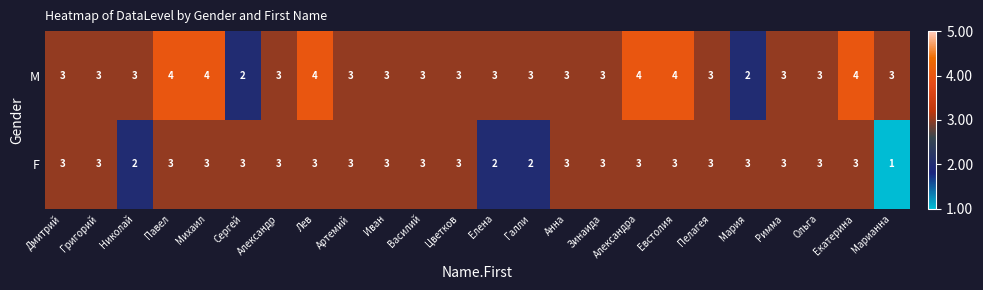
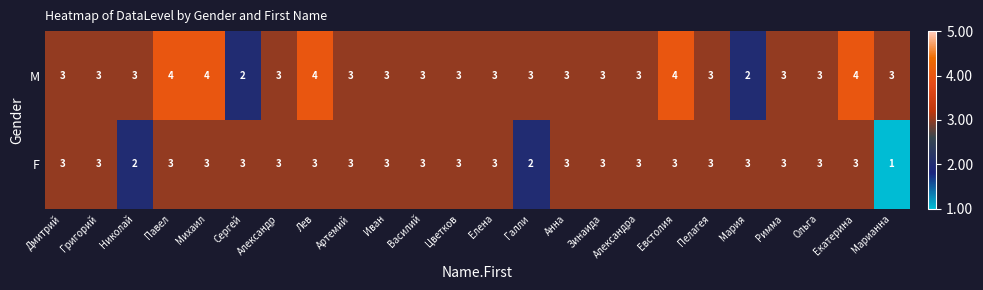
M, Александра: 4 -> 3
F, Елена: 2 -> 3
